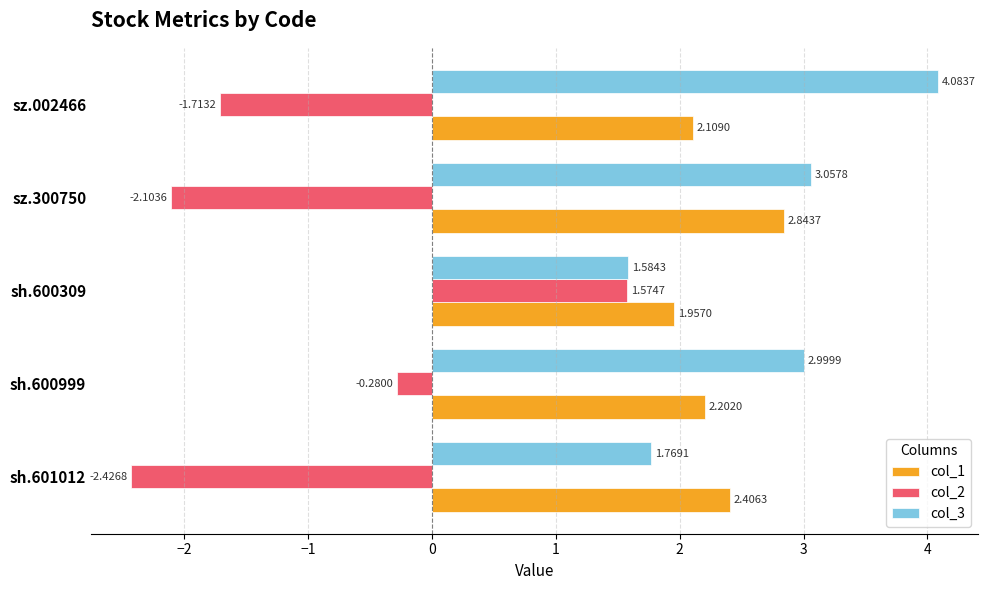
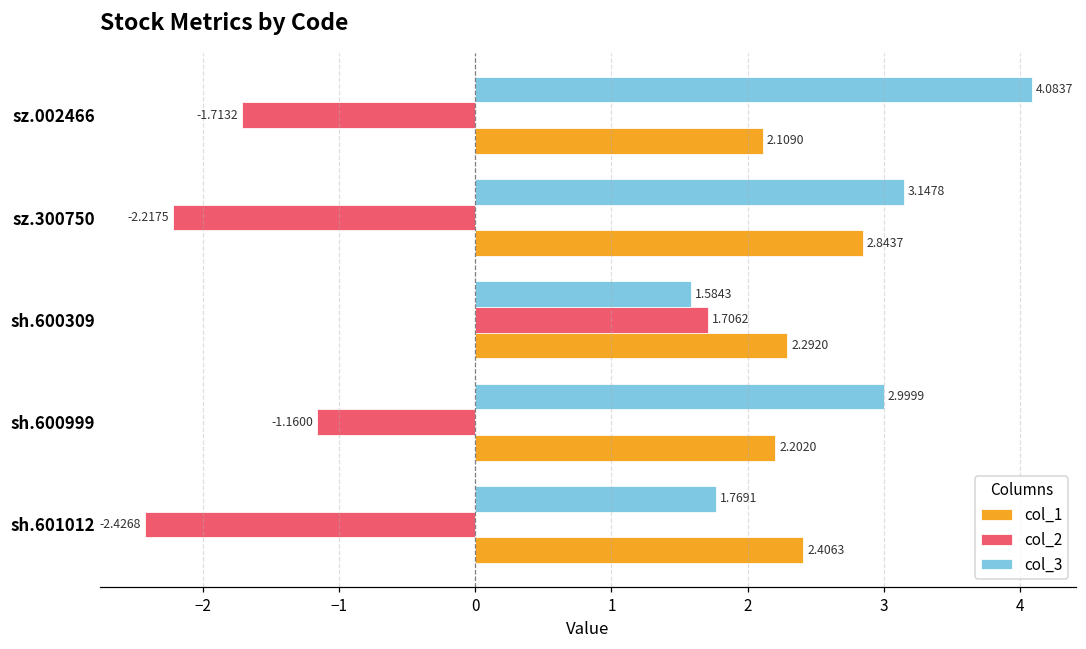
col_3, sz.300750: 3.0578 -> 3.1478
col_2, sz.300750: -2.1036 -> -2.2175
col_2, sh.600309: 1.5747 -> 1.7062
col_1, sh.600309: 1.9570 -> 2.2920
col_2, sh.600999: -0.2800 -> -1.1600
